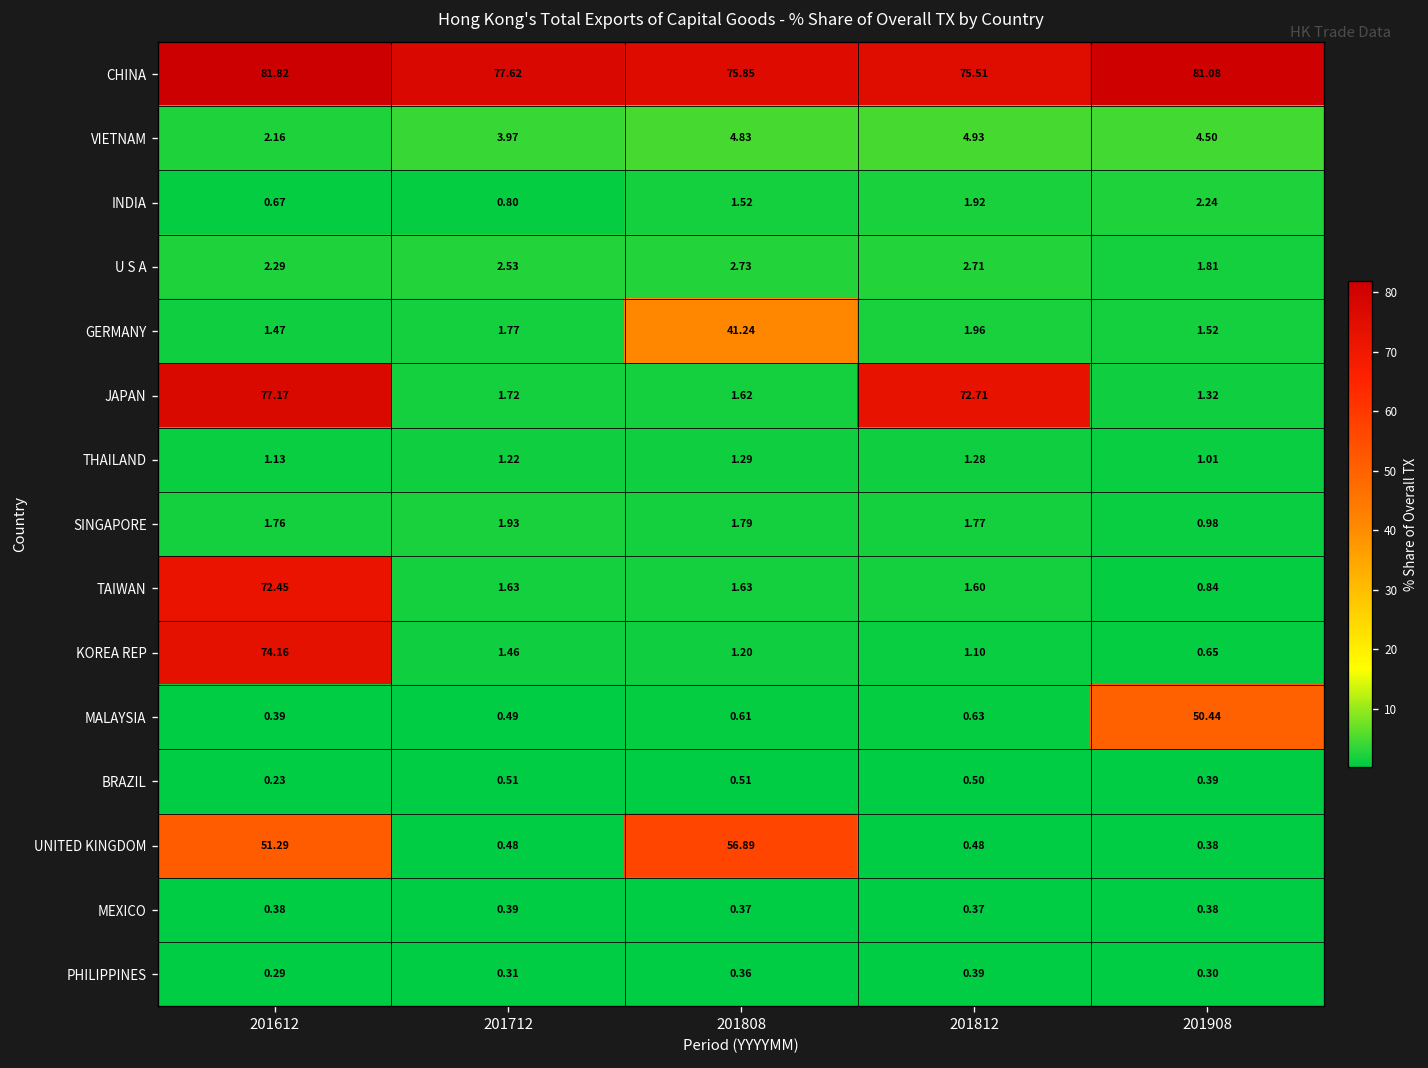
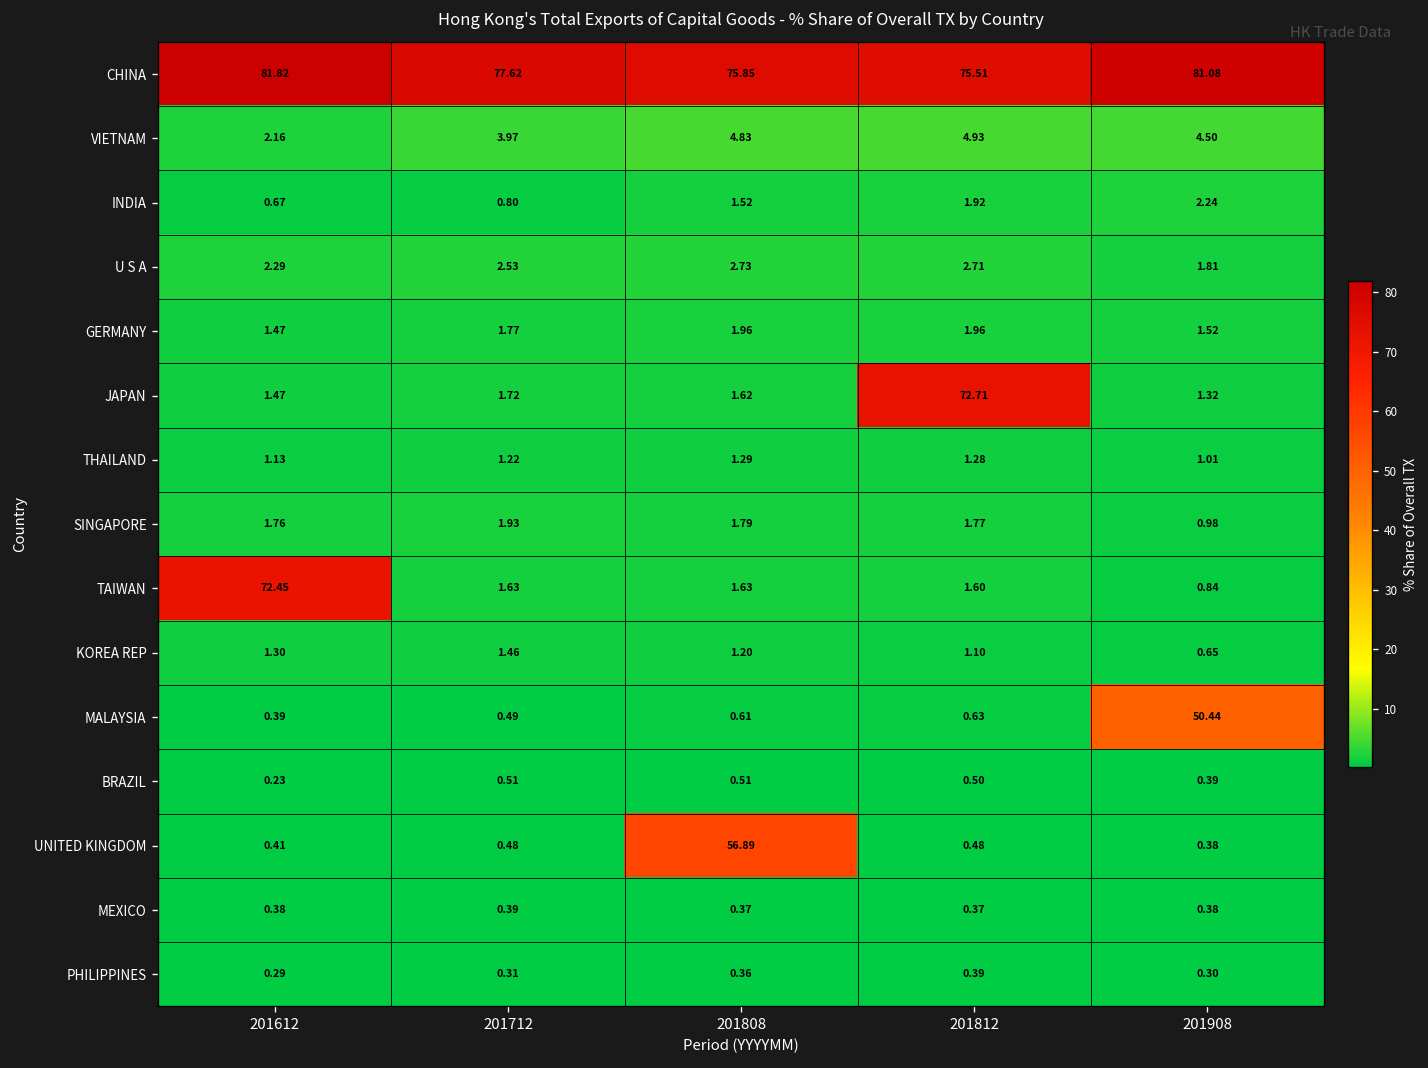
GERMANY, 201808: 41.24 -> 1.96
JAPAN, 201612: 77.17 -> 1.47
KOREA REP, 201612: 74.16 -> 1.30
UNITED KINGDOM, 201612: 51.29 -> 0.41
